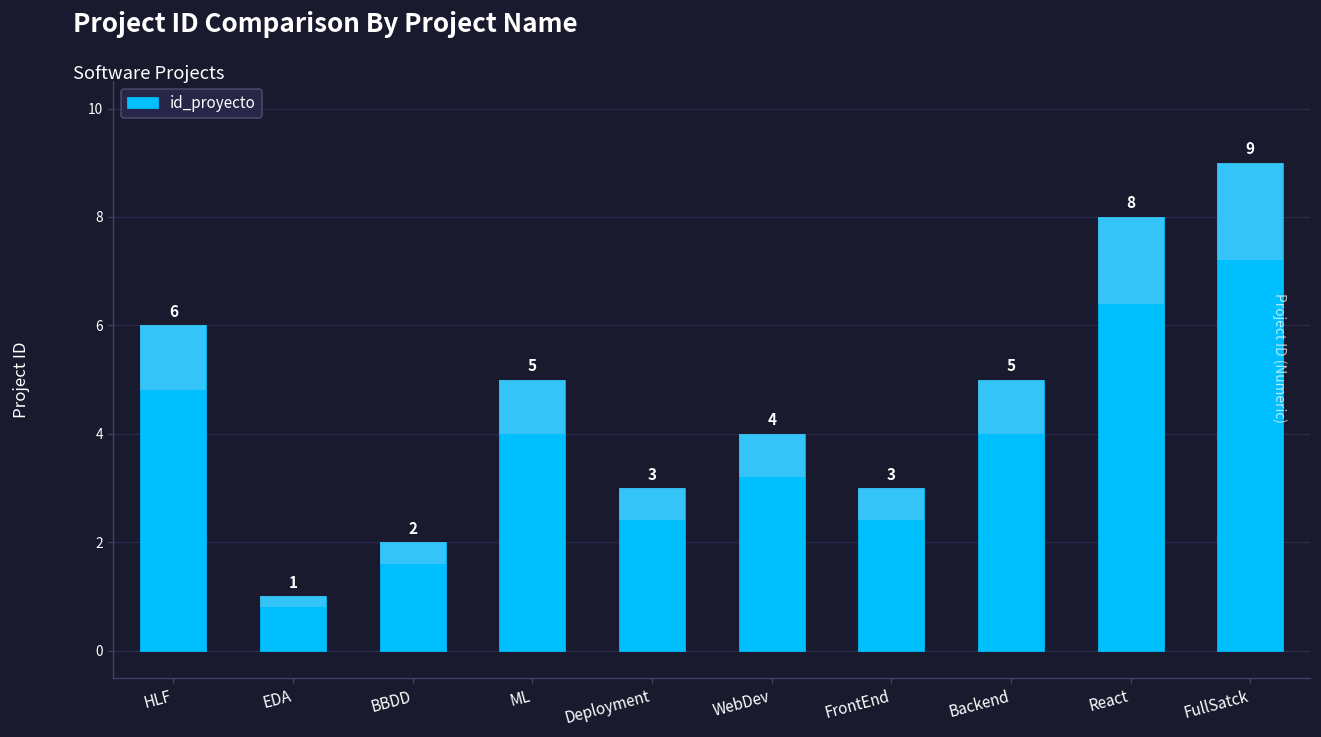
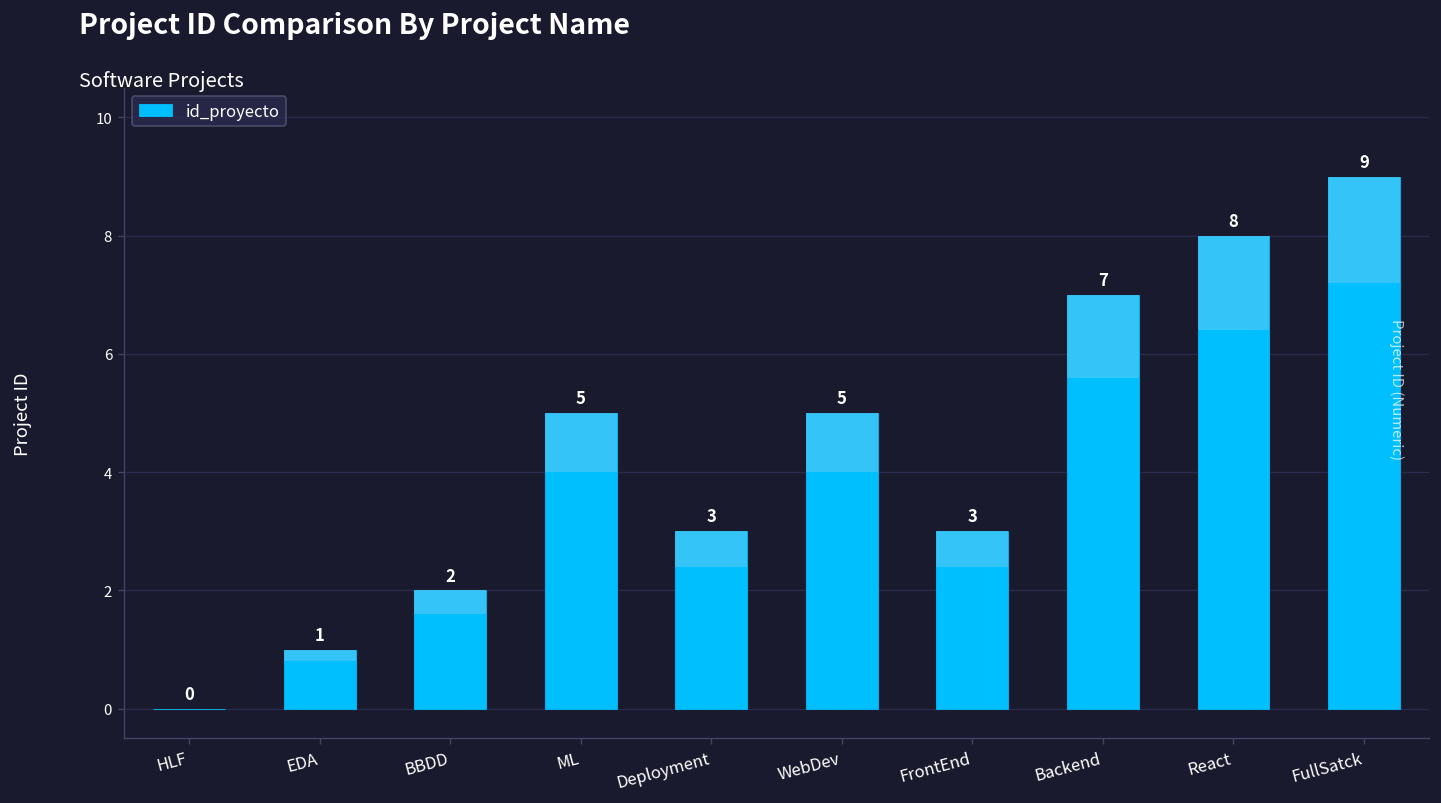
HLF: 6 -> 0
WebDev: 4 -> 5
Backend: 5 -> 7
